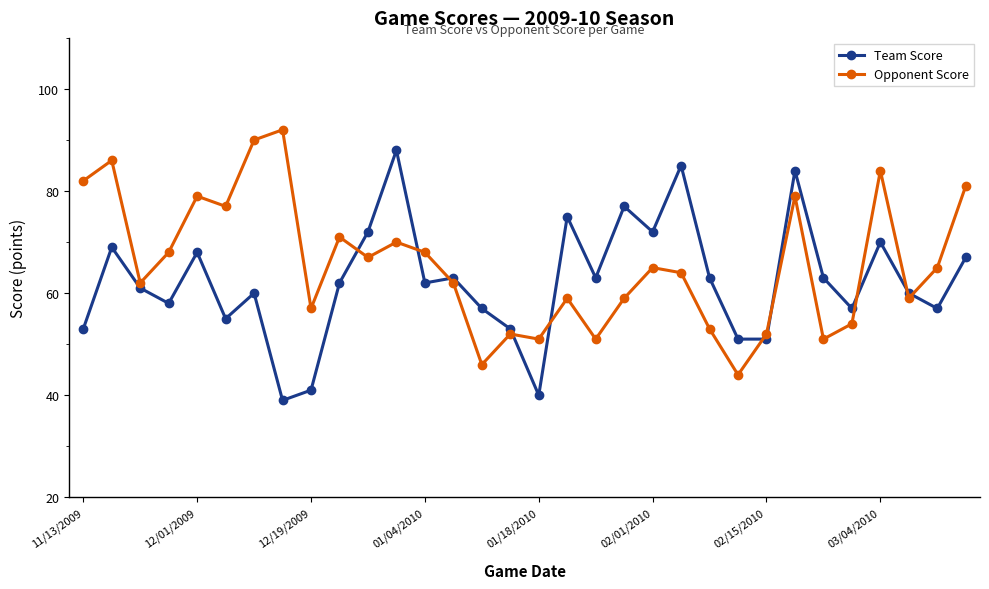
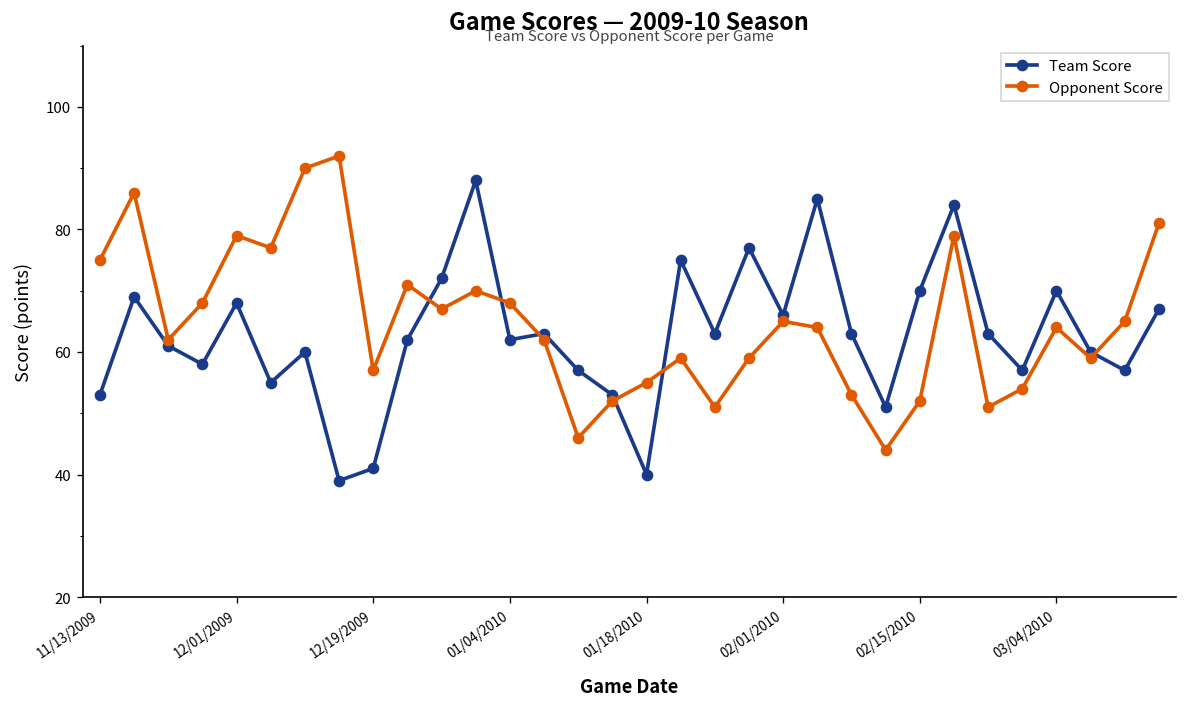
Opponent Score, 11/13/2009: 82 -> 75
Opponent Score, 01/18/2010: 51 -> 55
Team Score, 02/01/2010: 72 -> 66
Team Score, 02/15/2010: 51 -> 70
Opponent Score, 03/04/2010: 84 -> 64
